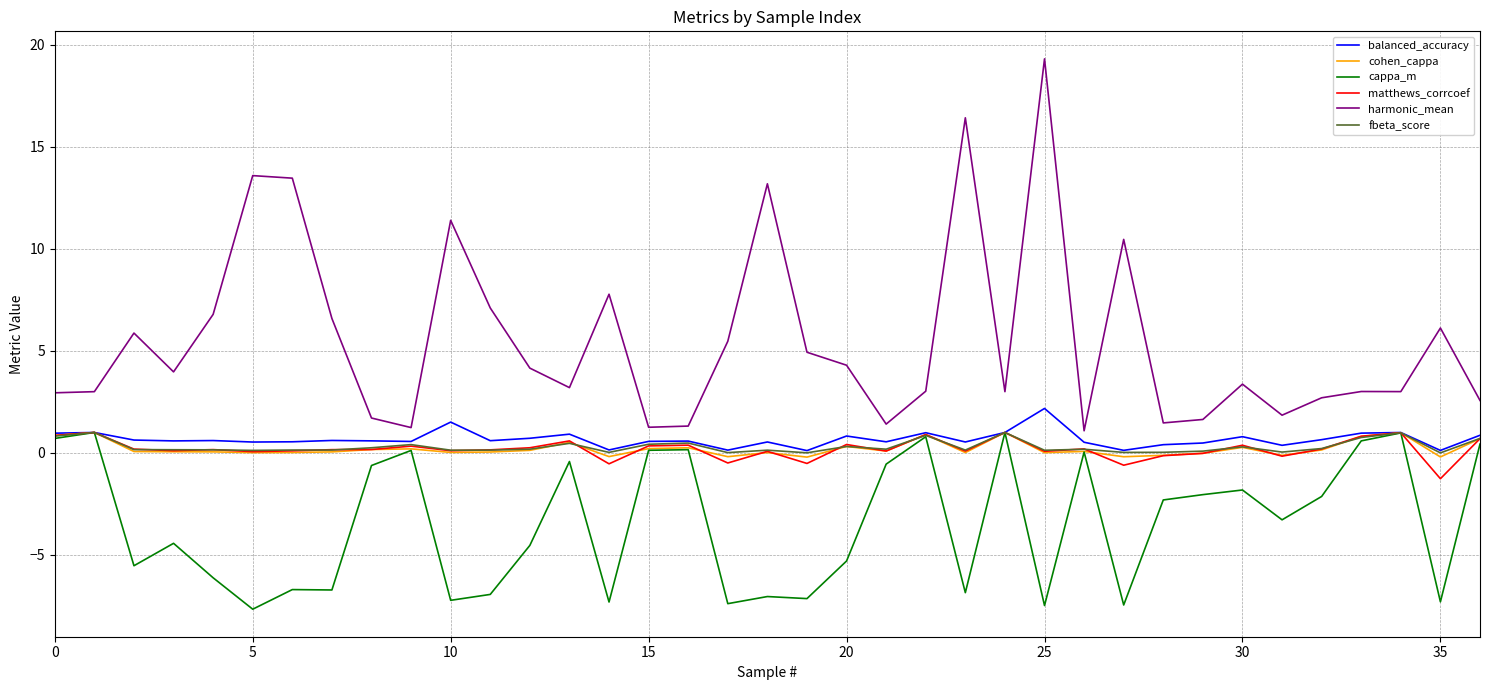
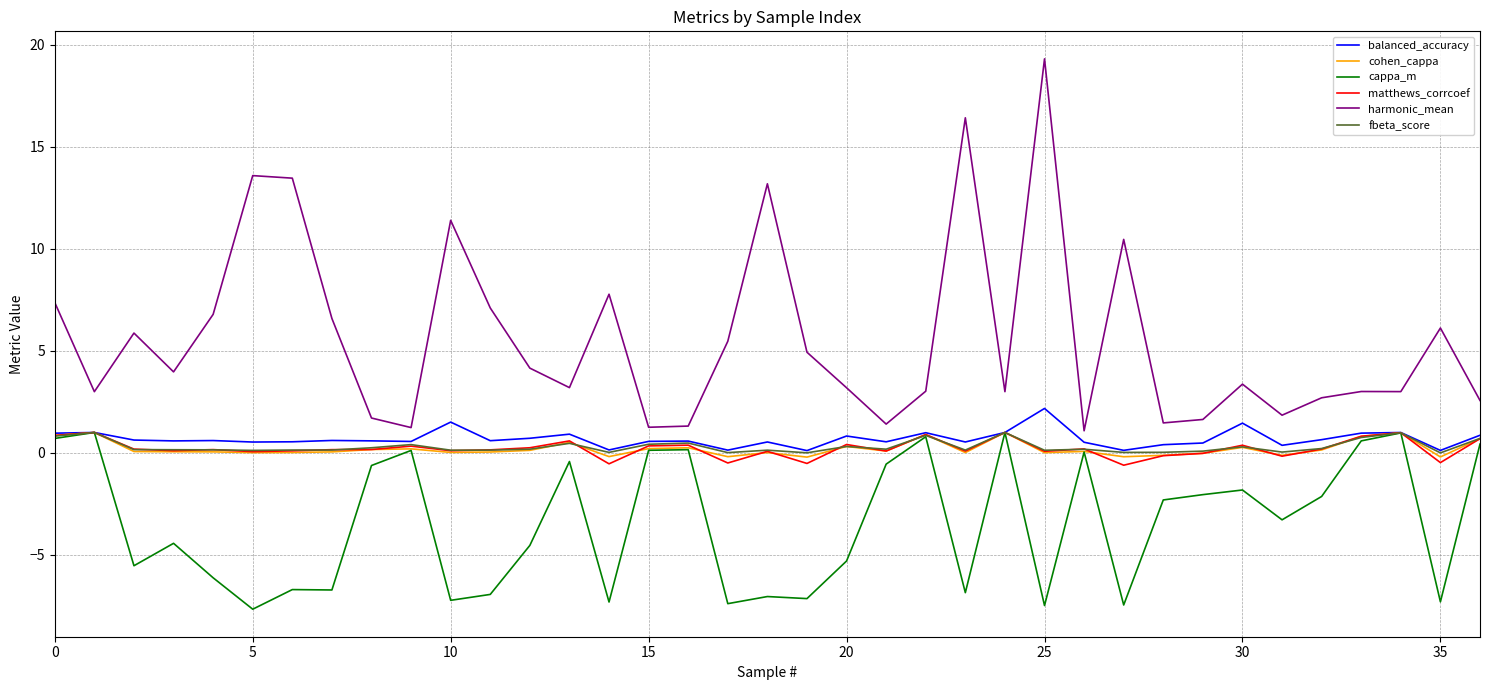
harmonic_mean, 0: 2.9 -> 7.4
harmonic_mean, 20: 4.3 -> 3.2
balanced_accuracy, 30: 0.8 -> 1.5
matthews_corrcoef, 35: -1.3 -> -0.5
